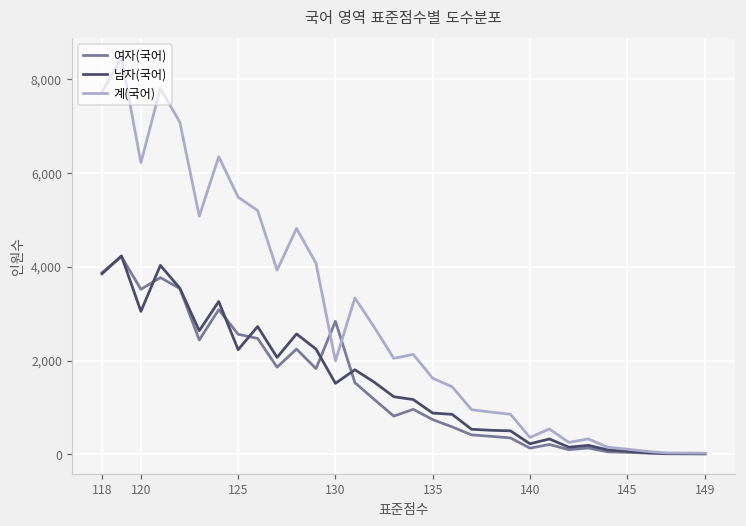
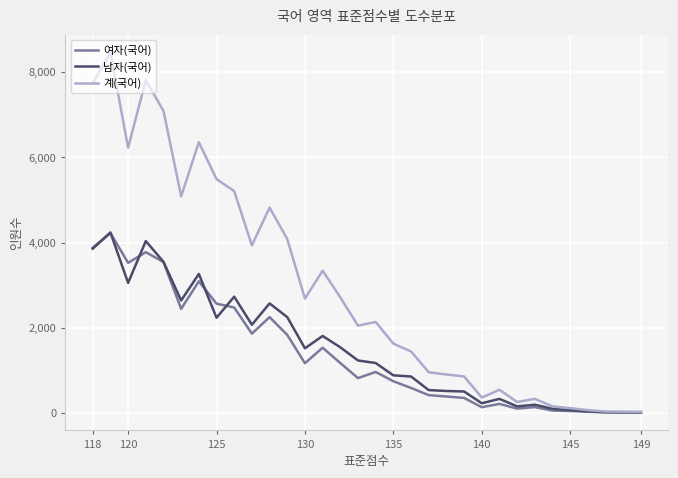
여자(국어), 130: 2,800 -> 1,200
계(국어), 130: 2,000 -> 2,700
